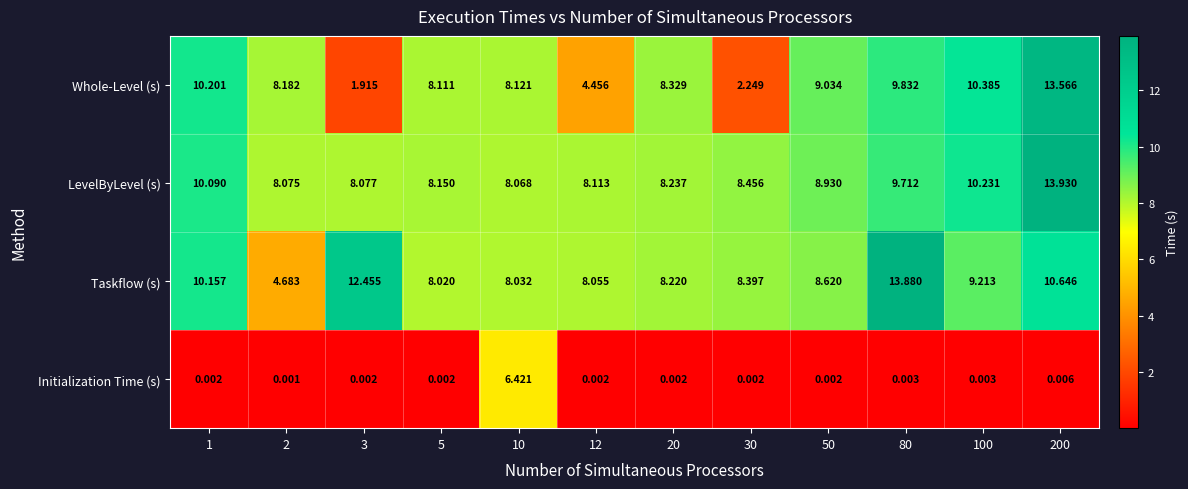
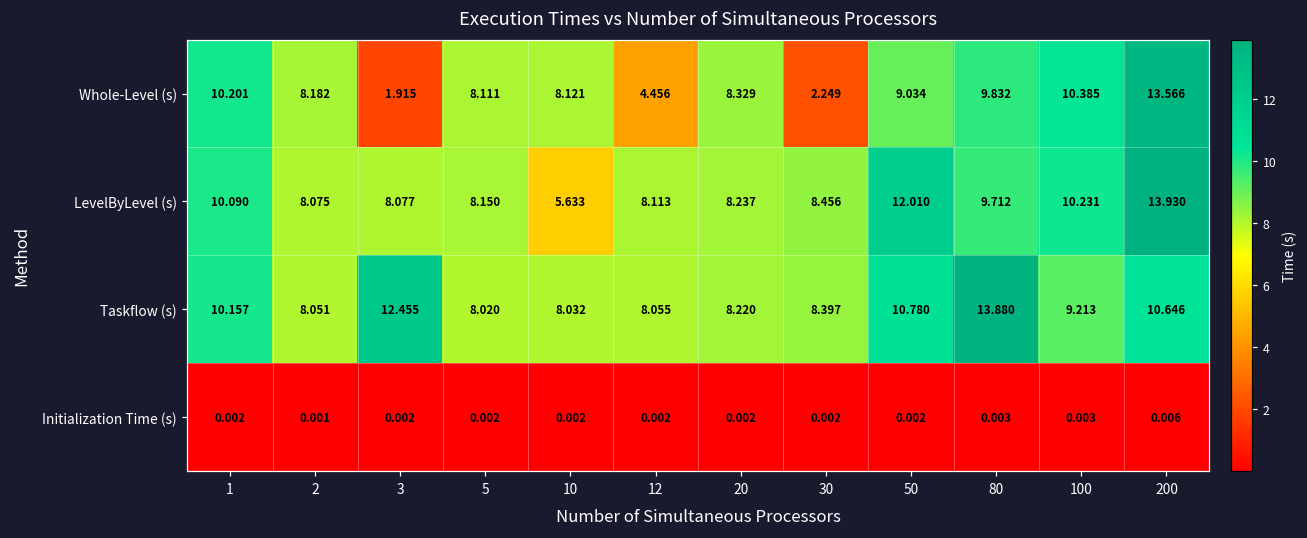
LevelByLevel (s), 10: 8.068 -> 5.633
LevelByLevel (s), 50: 8.930 -> 12.010
Taskflow (s), 2: 4.683 -> 8.051
Taskflow (s), 50: 8.620 -> 10.780
Initialization Time (s), 10: 6.421 -> 0.002
